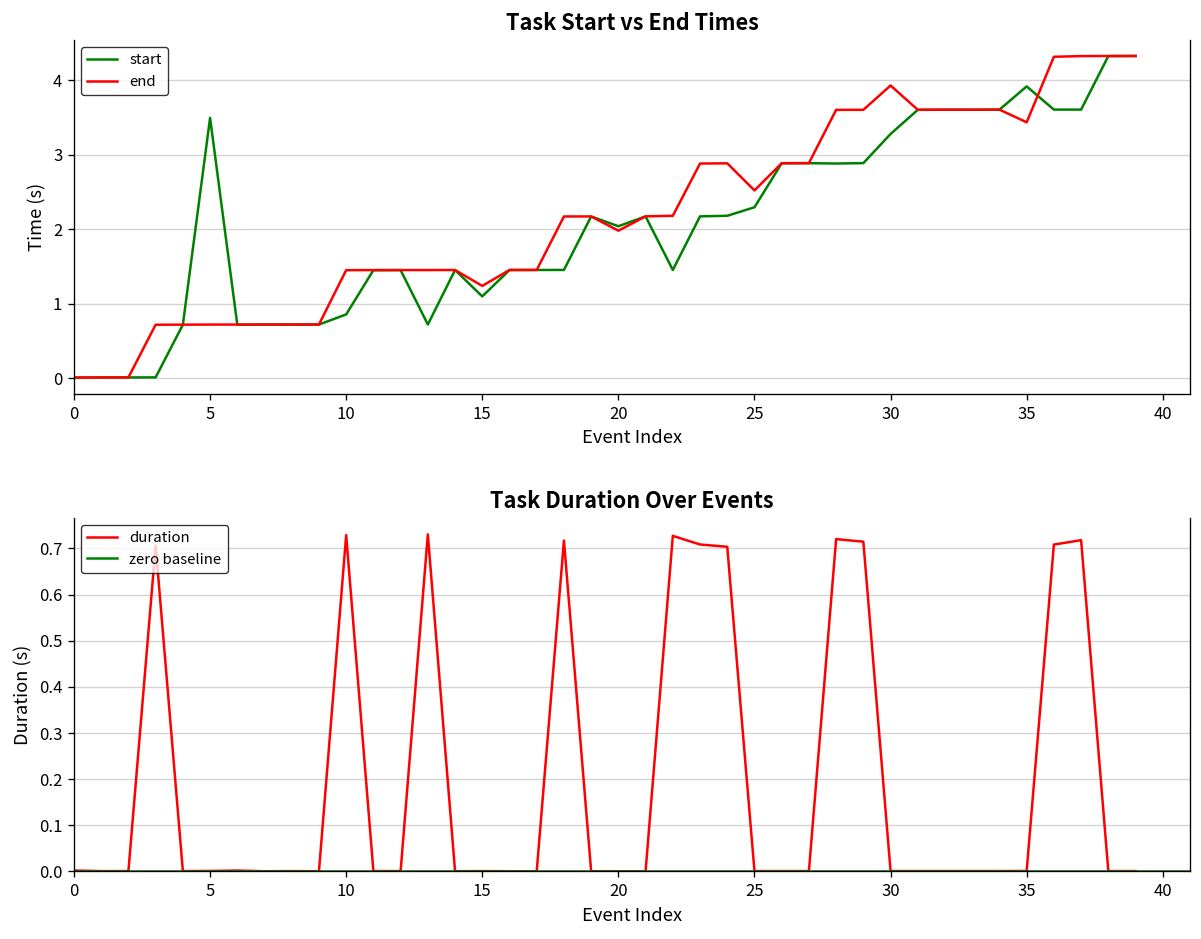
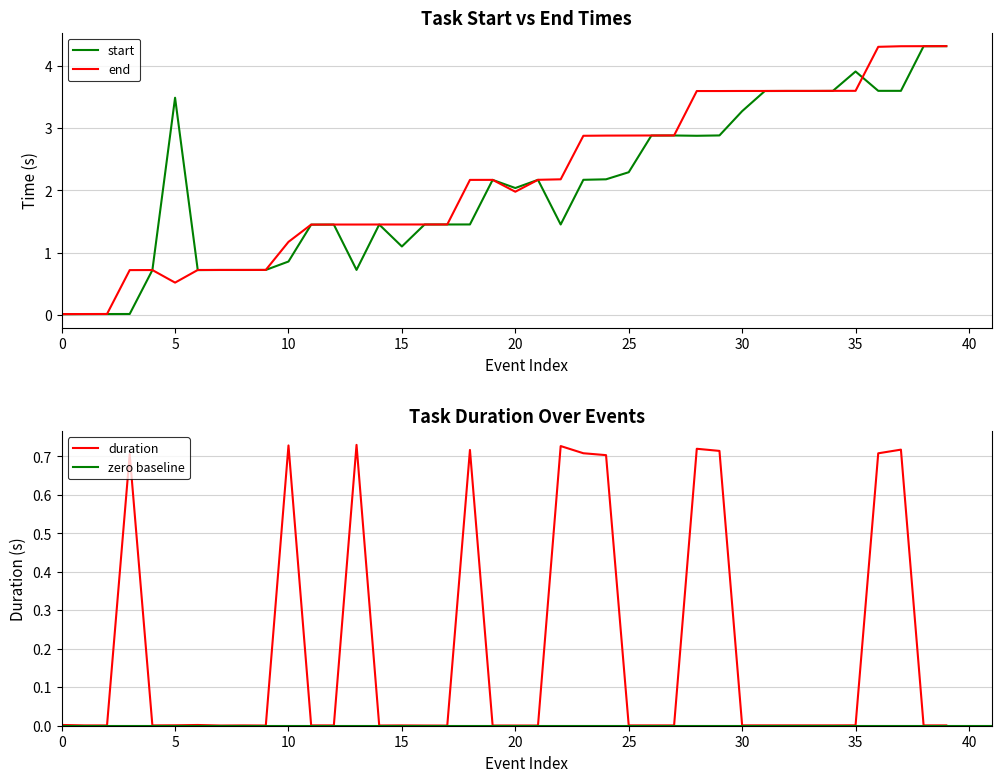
Task Start vs End Times, end, 5: 0.7 -> 0.5
Task Start vs End Times, end, 10: 1.4 -> 1.2
Task Start vs End Times, end, 15: 1.2 -> 1.5
Task Start vs End Times, end, 25: 2.5 -> 2.9
Task Start vs End Times, end, 30: 3.9 -> 3.6
Task Start vs End Times, end, 35: 3.4 -> 3.6
